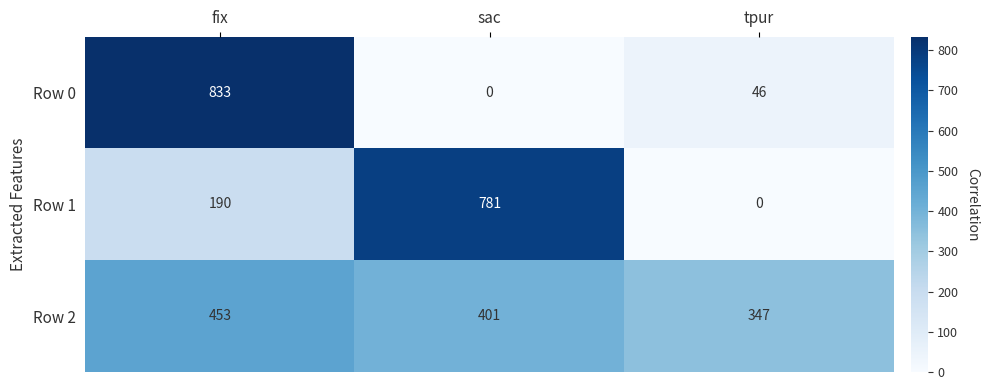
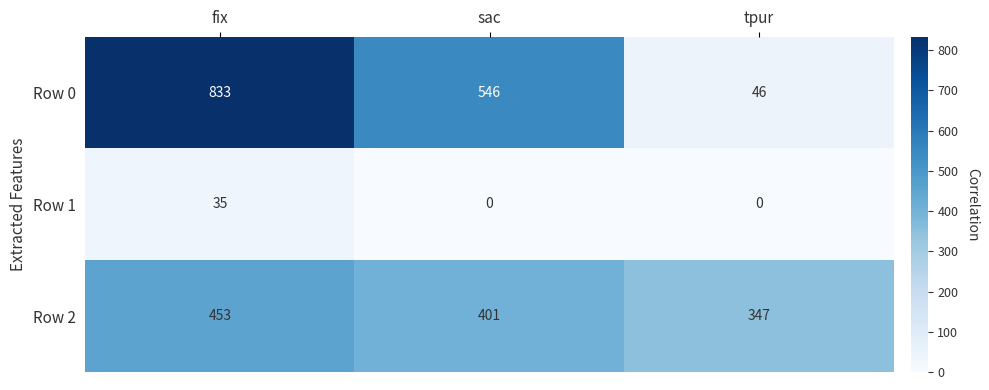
Row 0, sac: 0 -> 546
Row 1, fix: 190 -> 35
Row 1, sac: 781 -> 0
